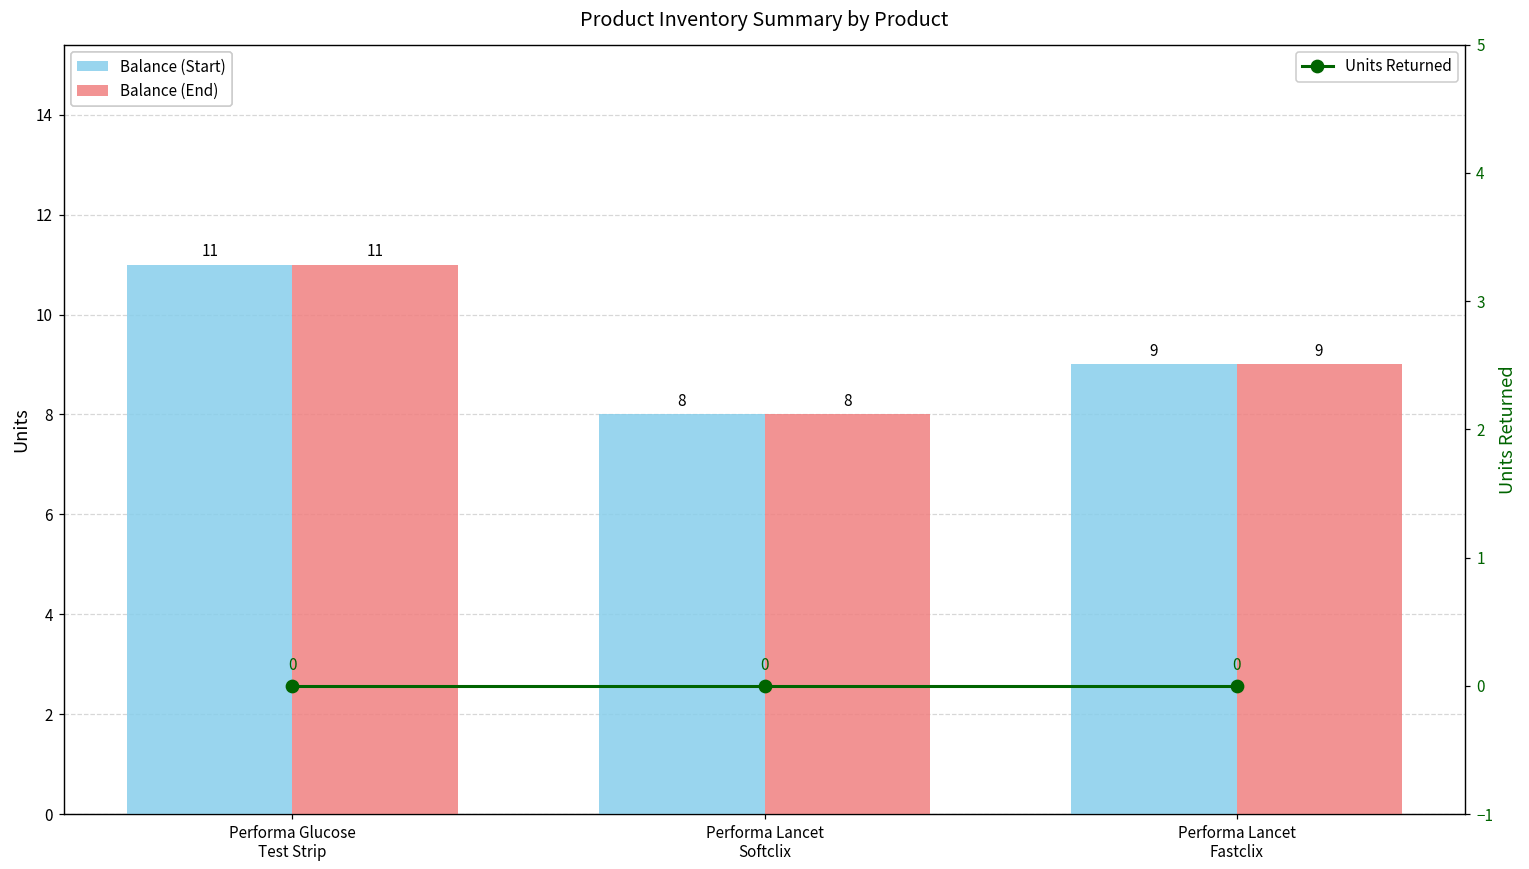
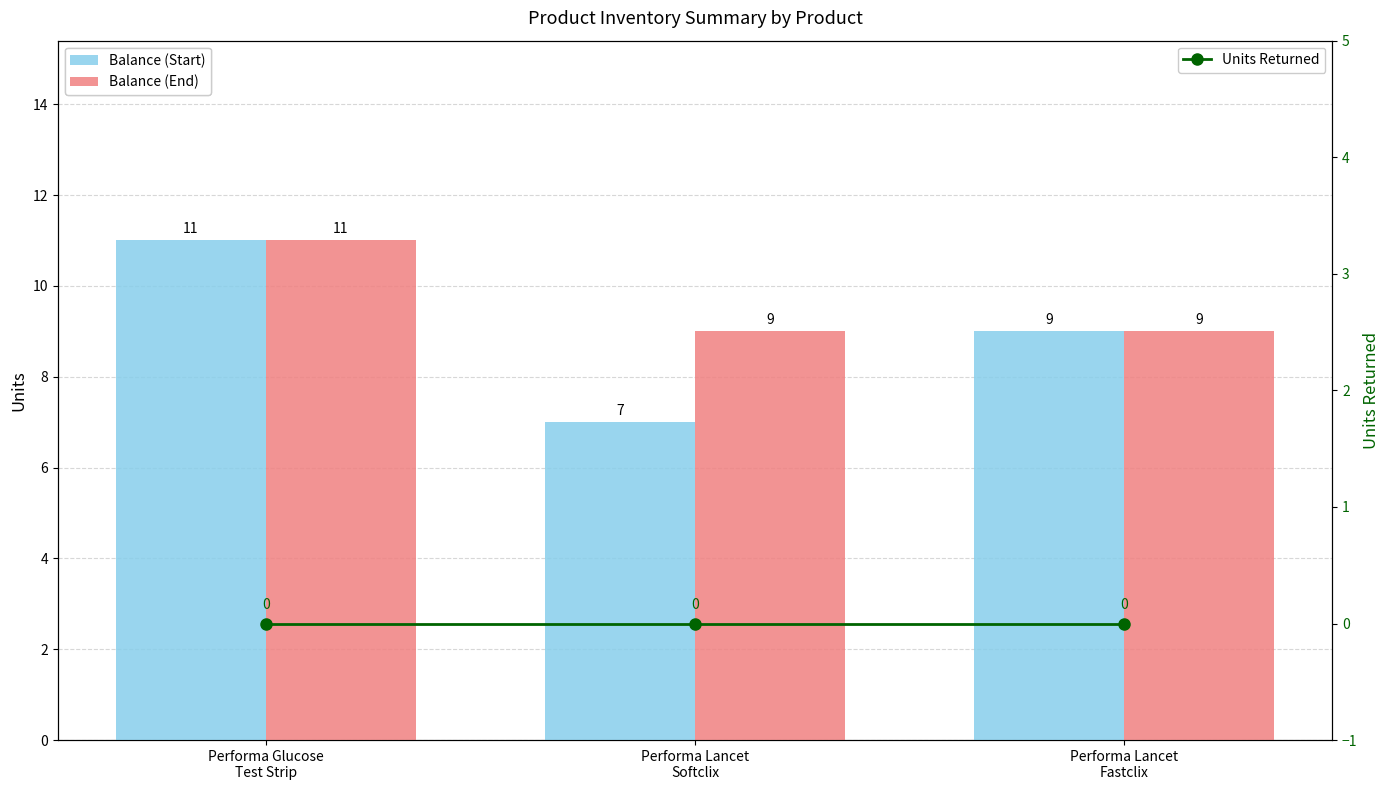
Balance (Start), Performa Lancet Softclix: 8 -> 7
Balance (End), Performa Lancet Softclix: 8 -> 9
